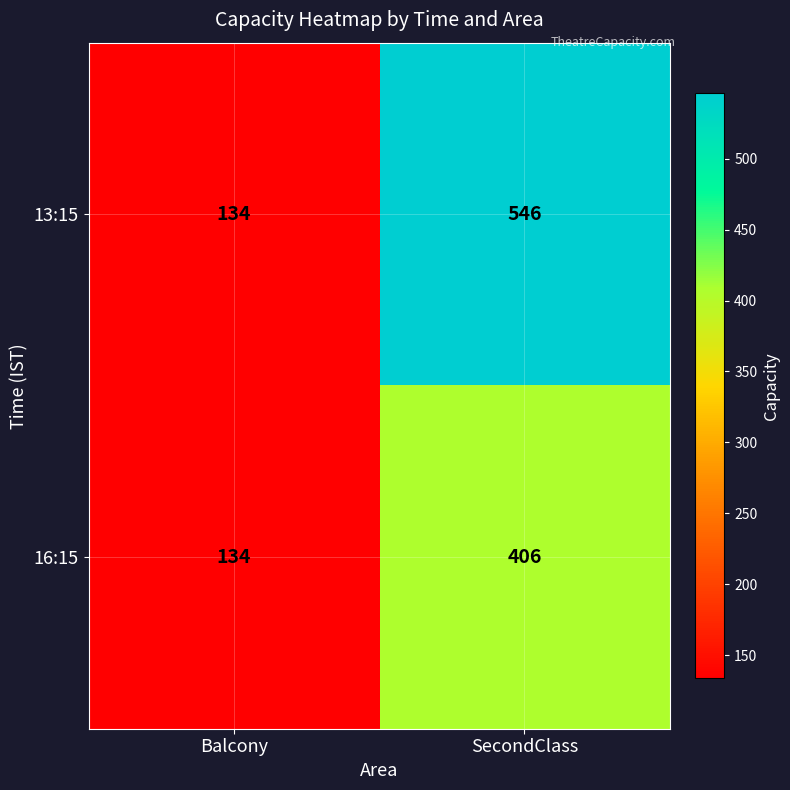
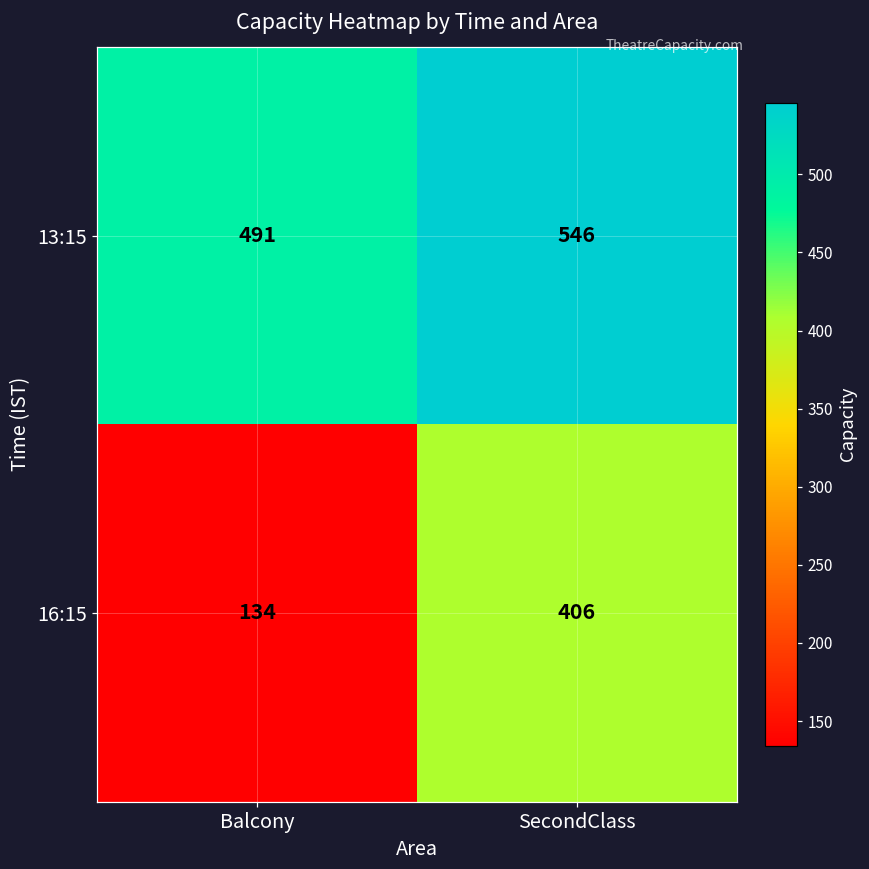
13:15, Balcony: 134 -> 491
